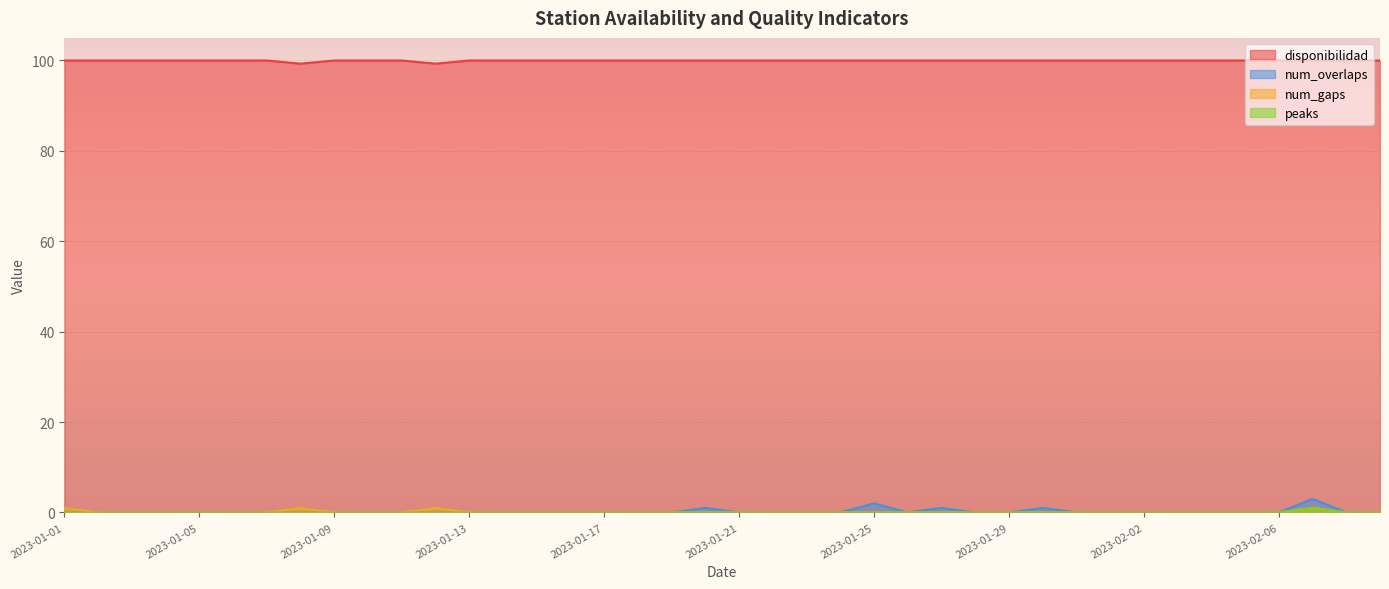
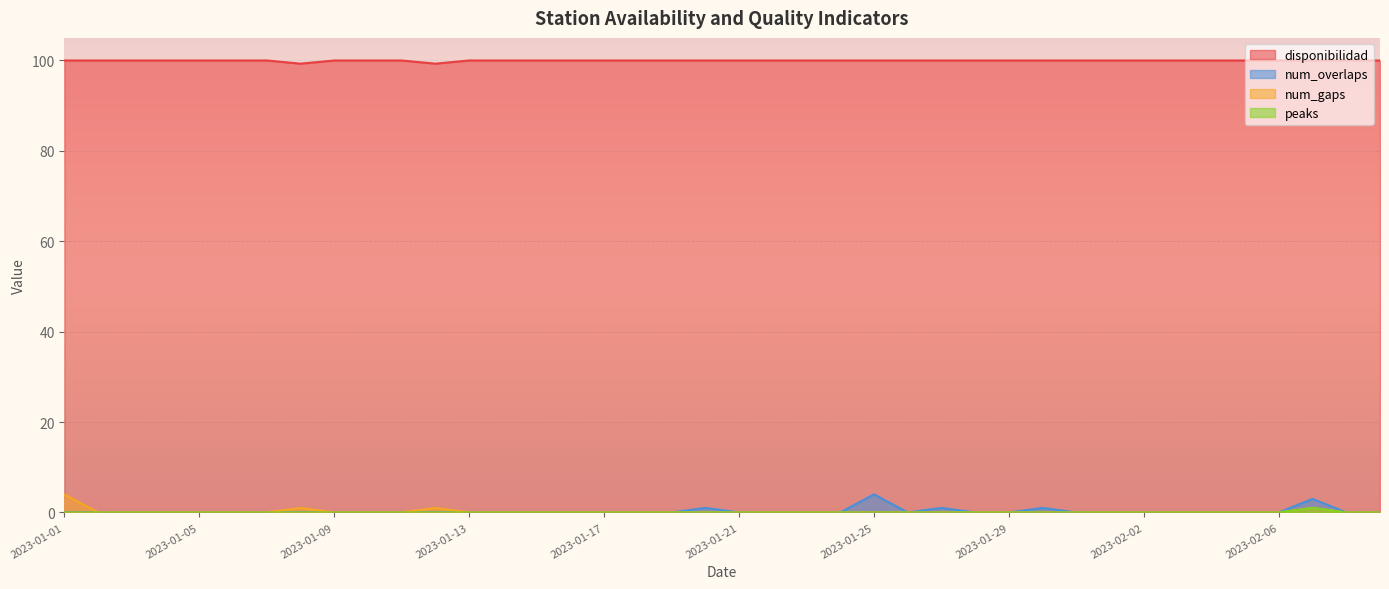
num_gaps, 2023-01-01: 1 -> 4
num_overlaps, 2023-01-25: 2 -> 4
